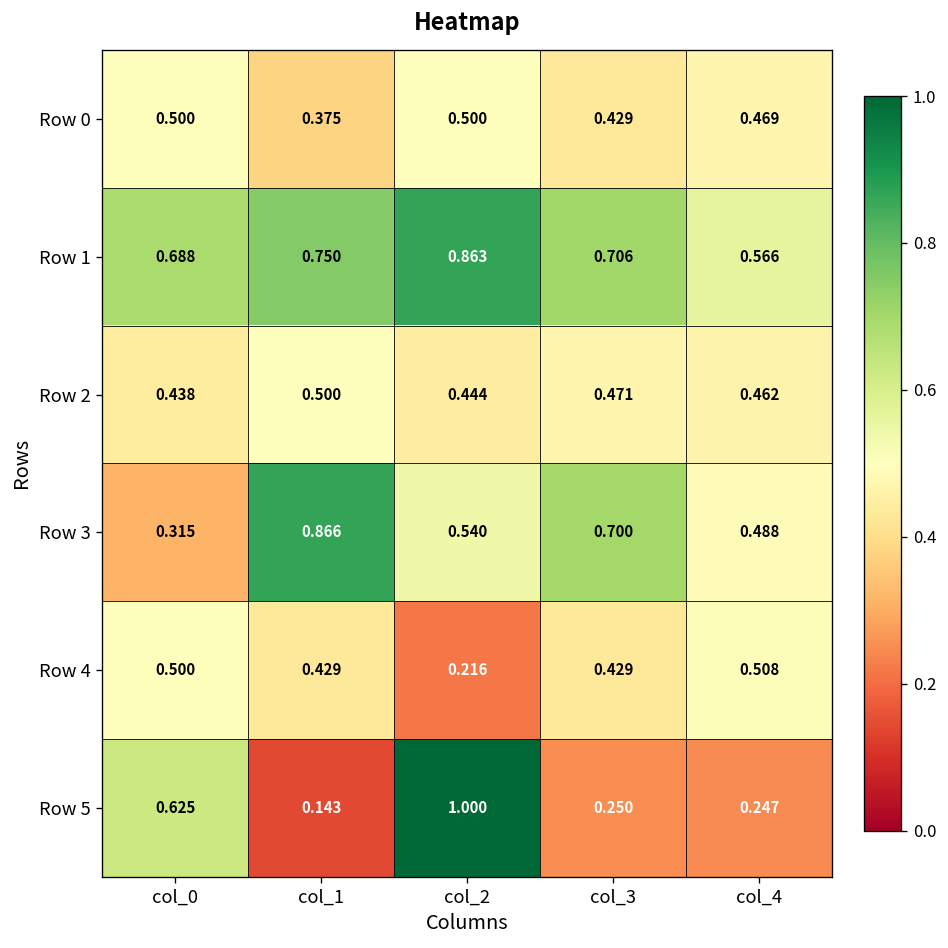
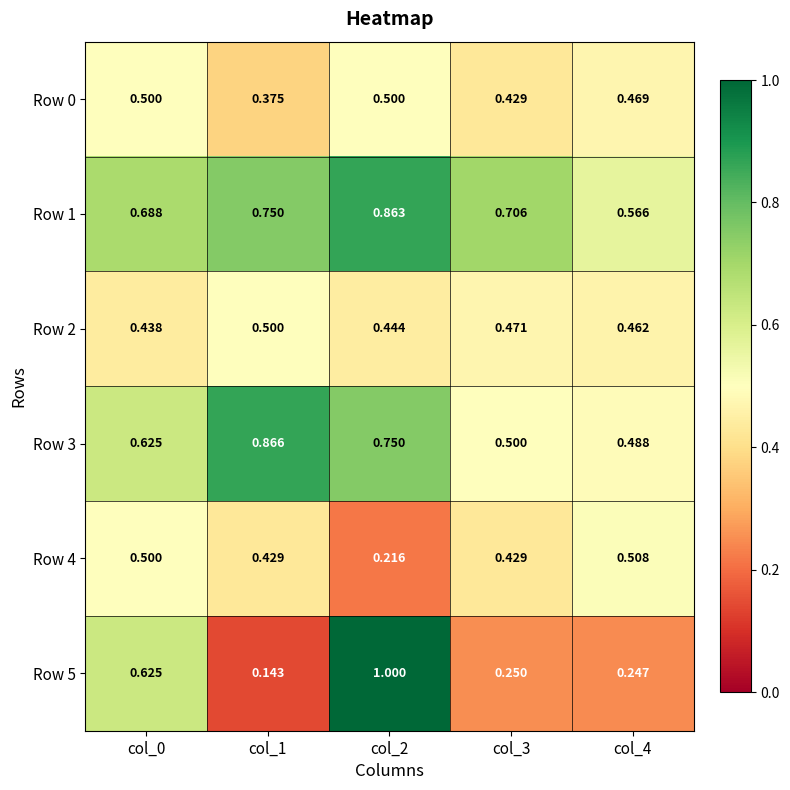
Row 3, col_0: 0.315 -> 0.625
Row 3, col_2: 0.540 -> 0.750
Row 3, col_3: 0.700 -> 0.500
